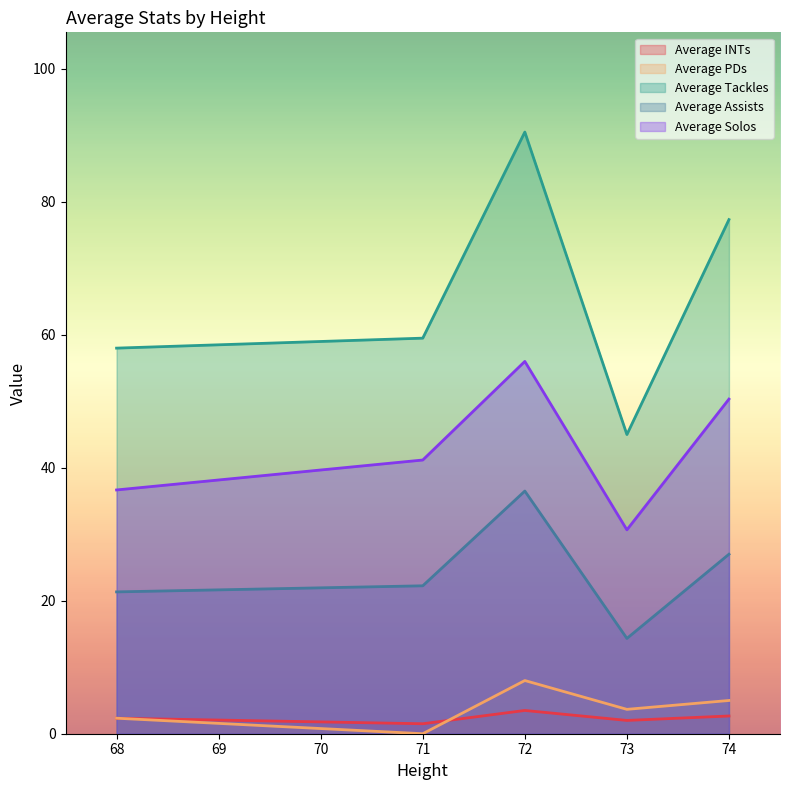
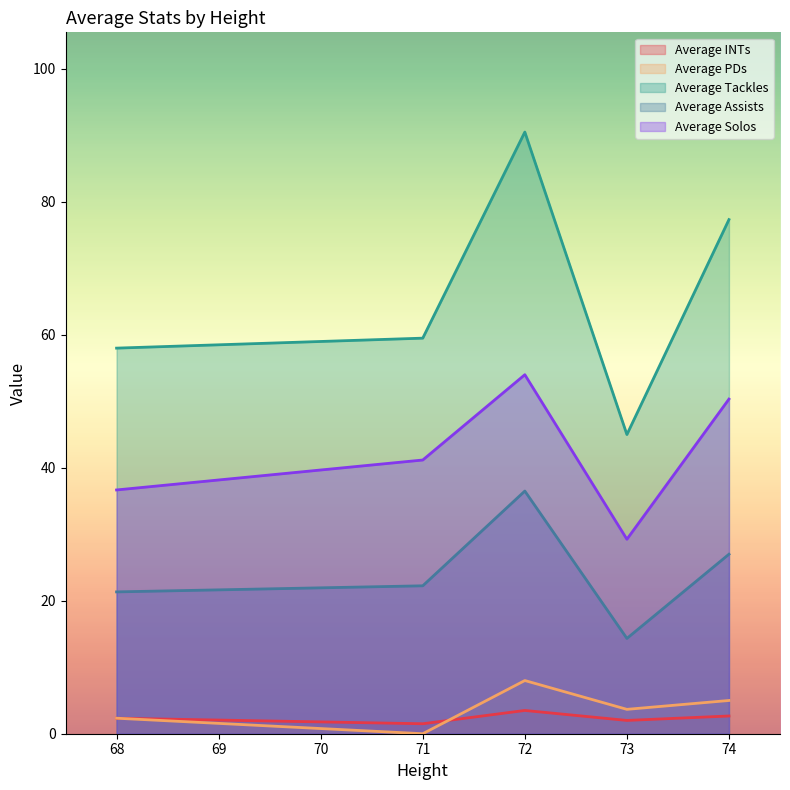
Average Solos, 72: 56 -> 54
Average Solos, 73: 31 -> 29
